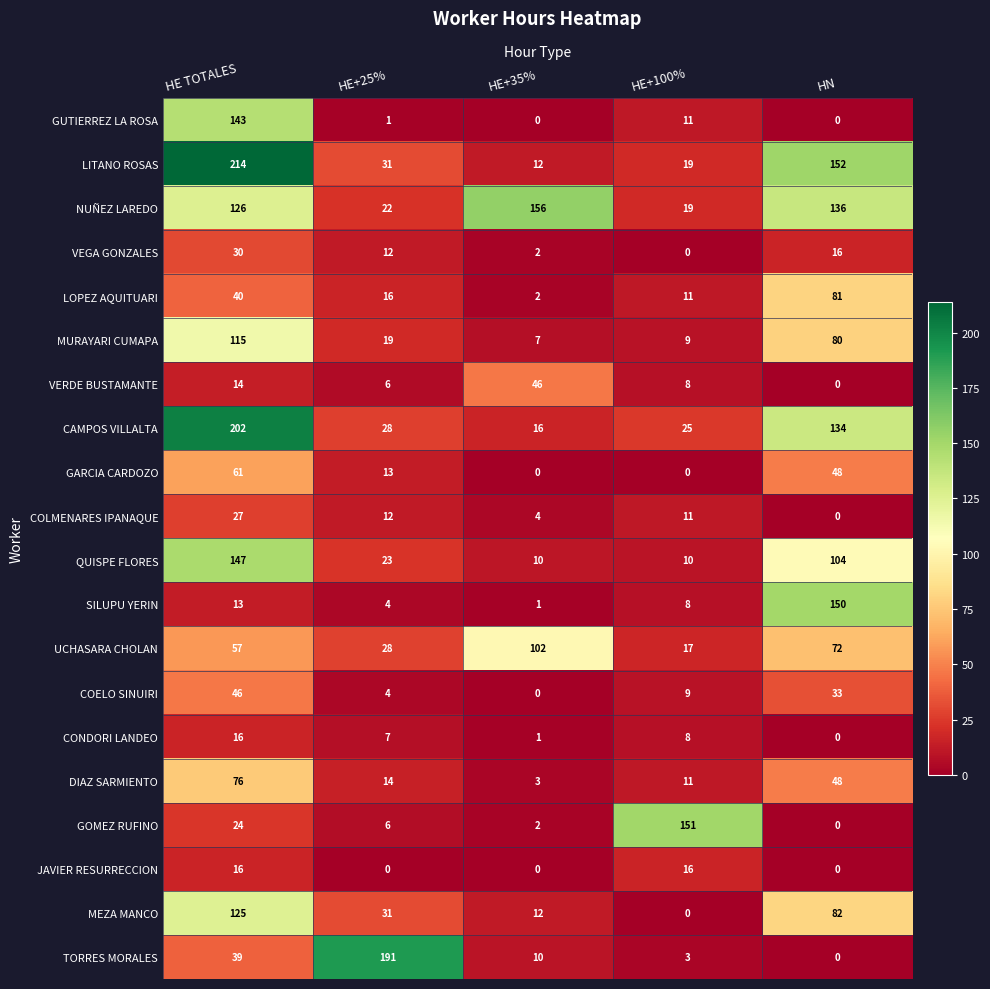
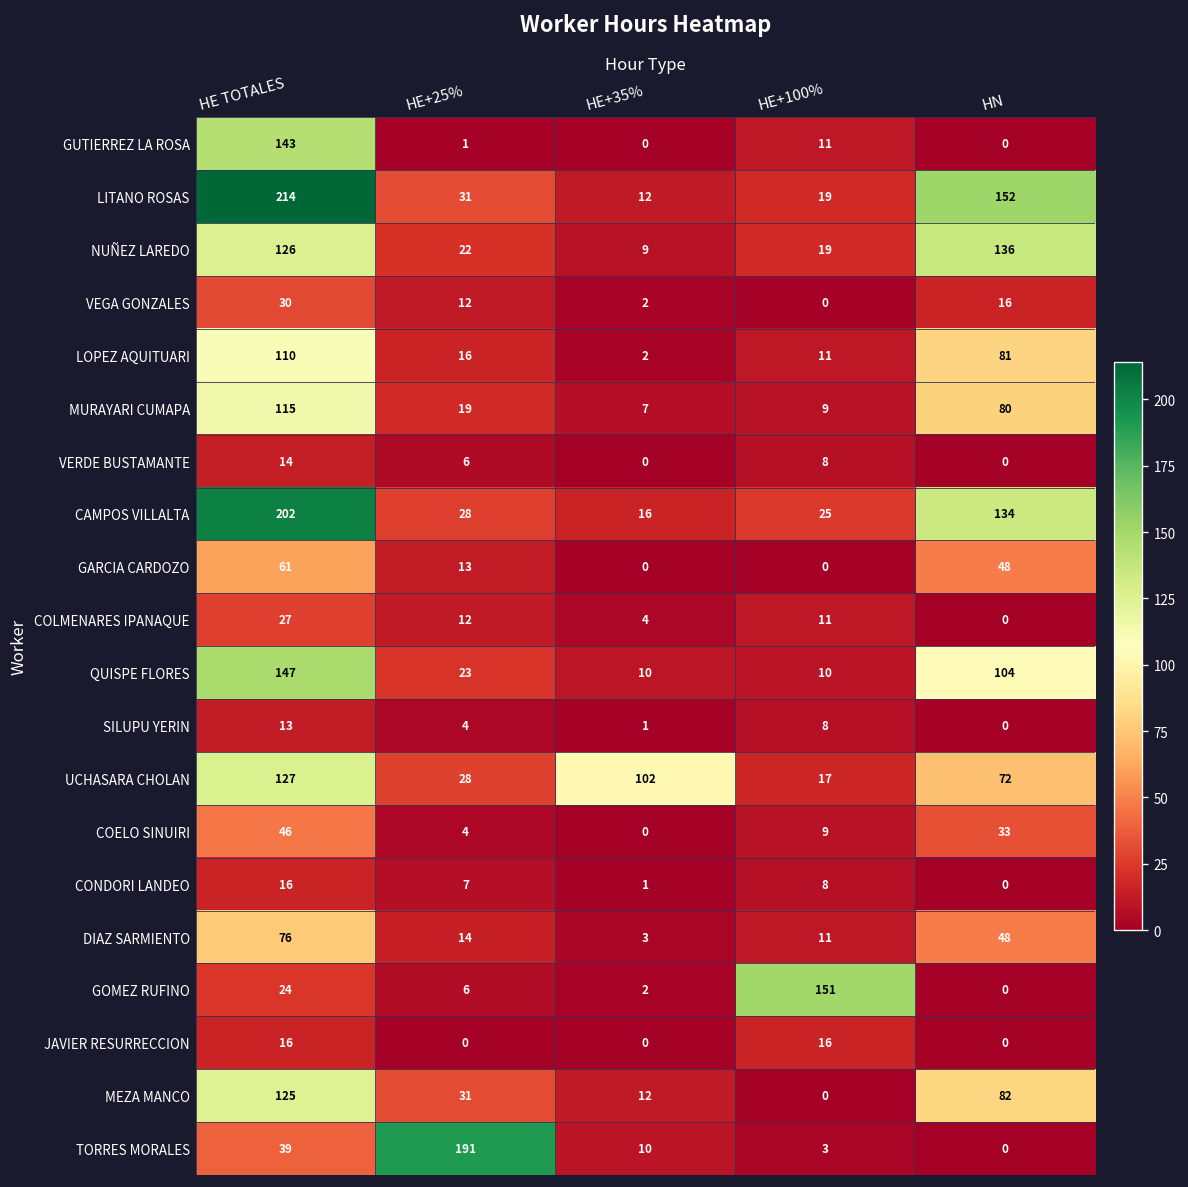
NUÑEZ LAREDO, HE+35%: 156 -> 9
LOPEZ AQUITUARI, HE TOTALES: 40 -> 110
VERDE BUSTAMANTE, HE+35%: 46 -> 0
SILUPU YERIN, HN: 150 -> 0
UCHASARA CHOLAN, HE TOTALES: 57 -> 127
